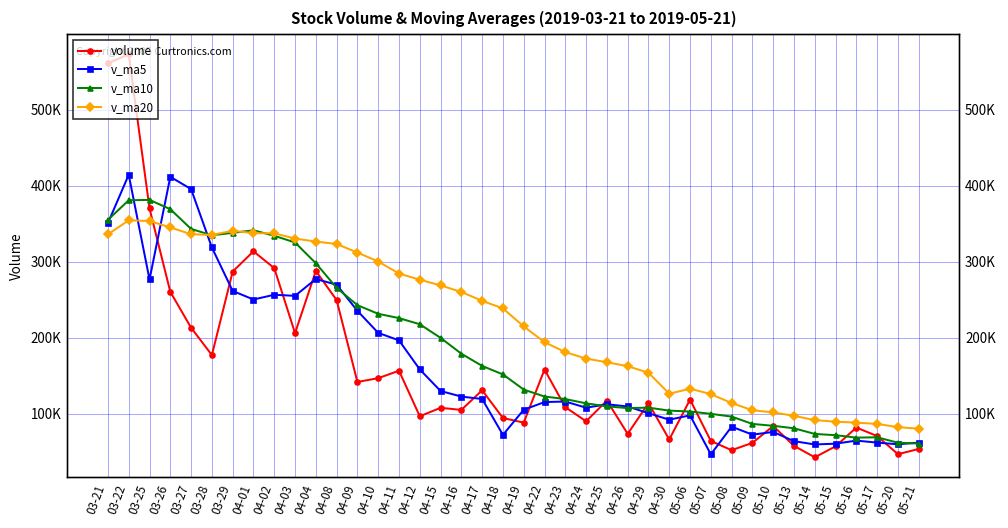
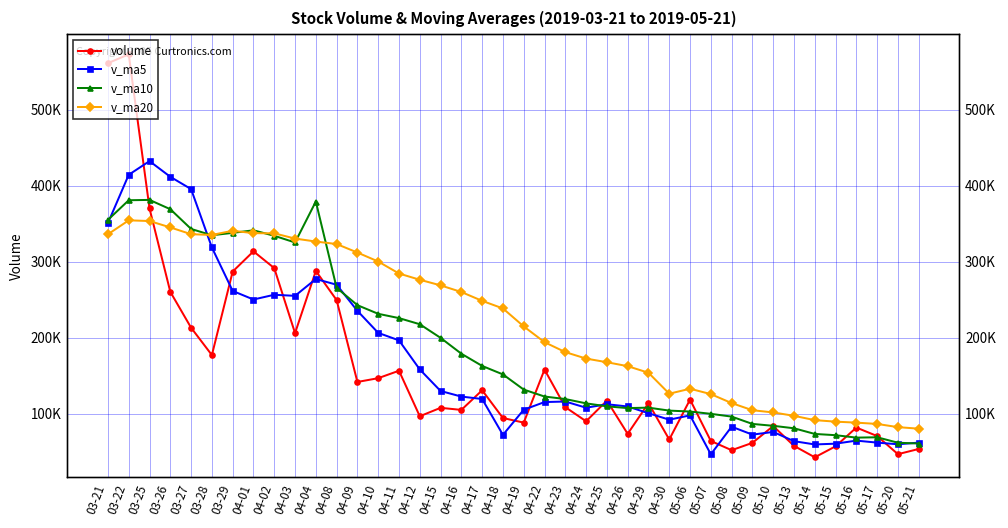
v_ma5, 03-25: 280000 -> 430000
v_ma10, 04-04: 300000 -> 380000
